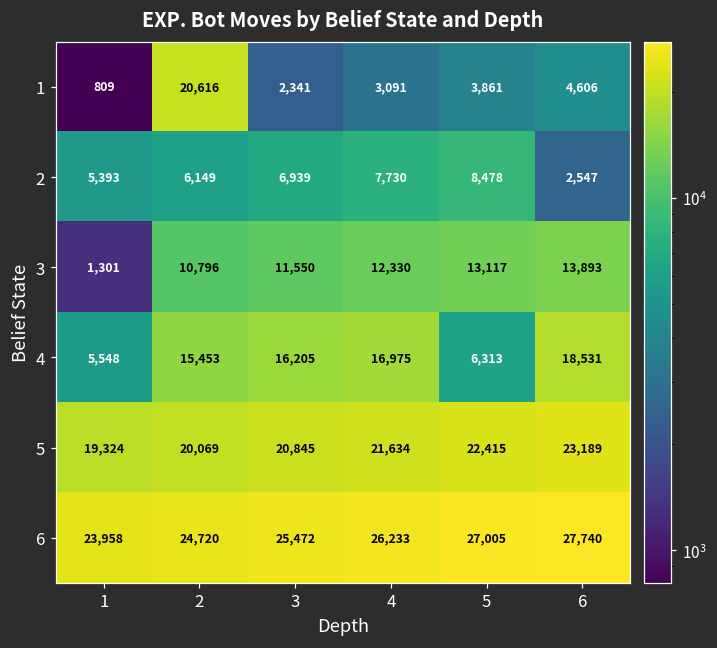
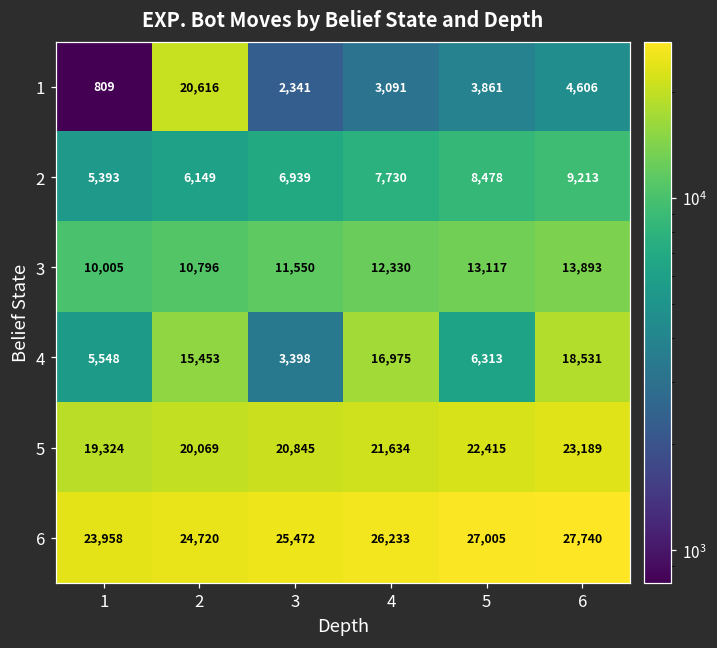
2, 6: 2,547 -> 9,213
3, 1: 1,301 -> 10,005
4, 3: 16,205 -> 3,398
